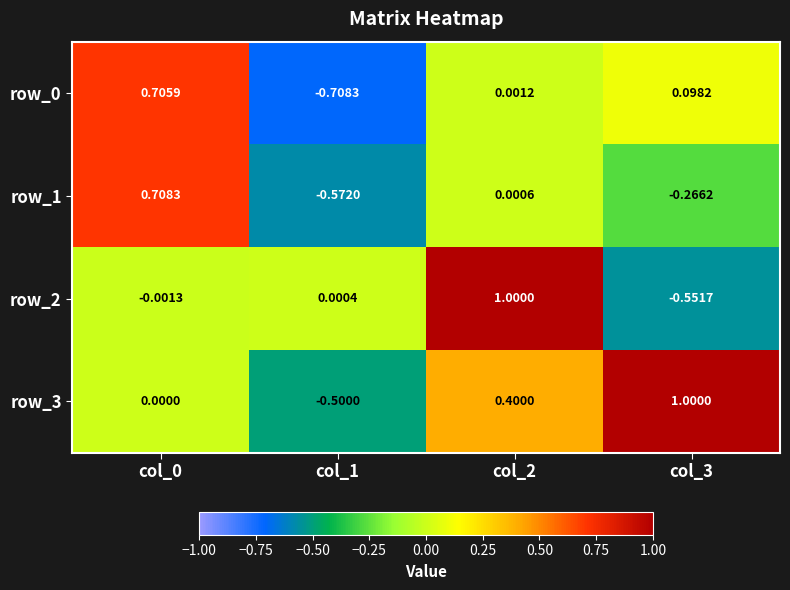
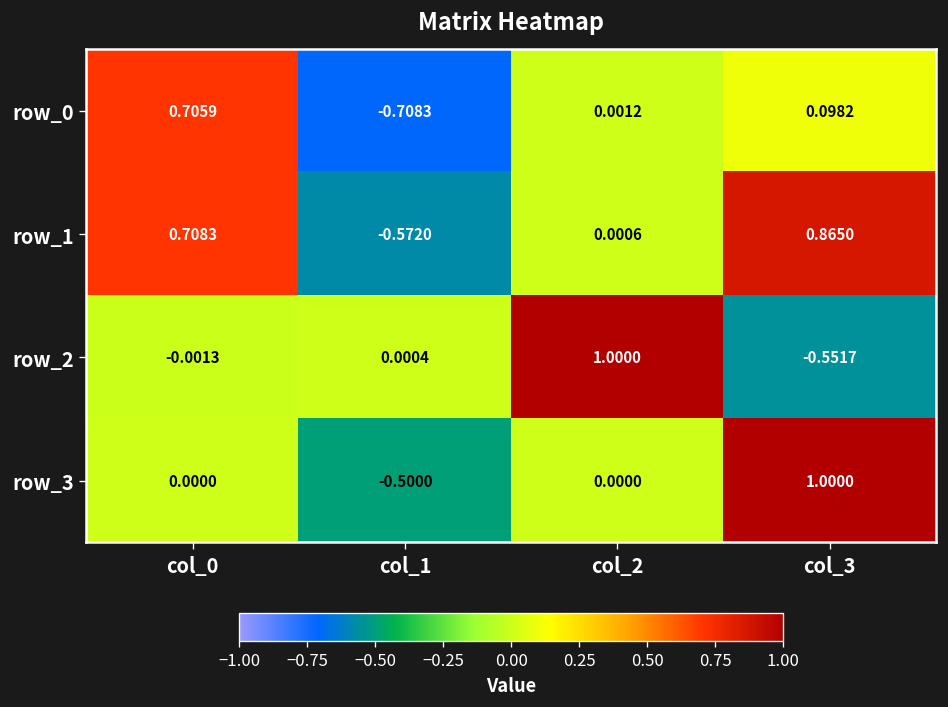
row_1, col_3: -0.2662 -> 0.8650
row_3, col_2: 0.4000 -> 0.0000
